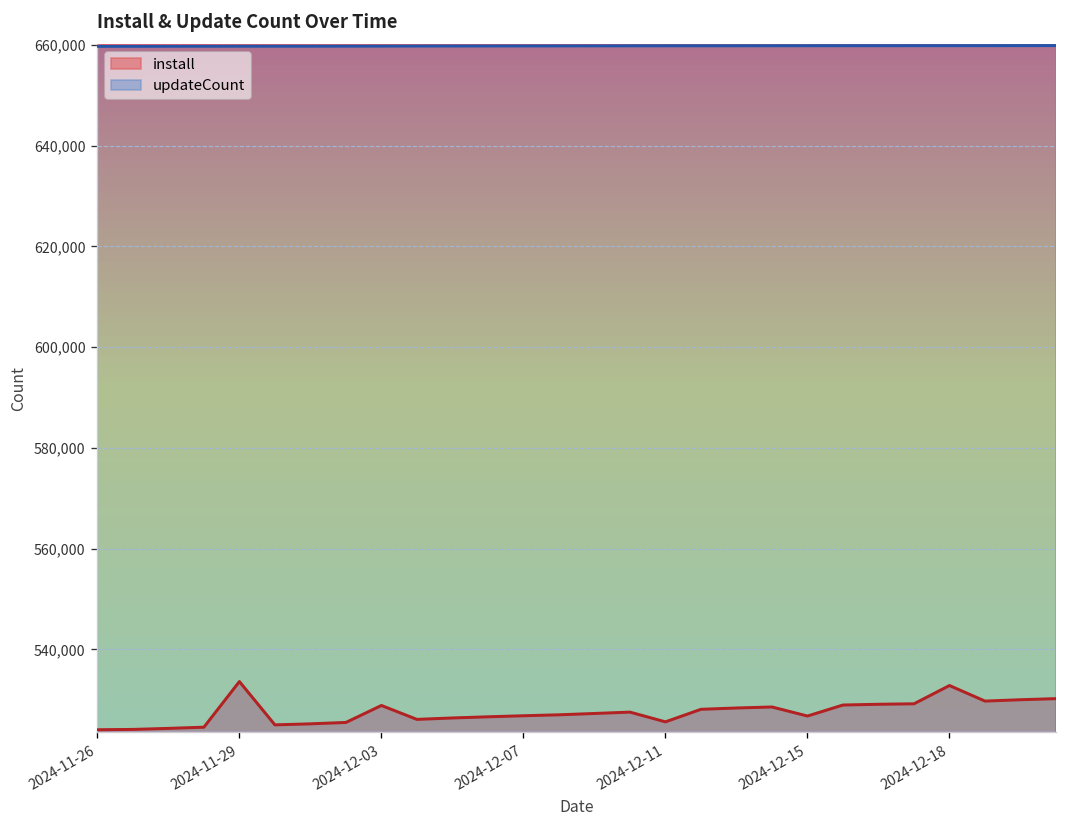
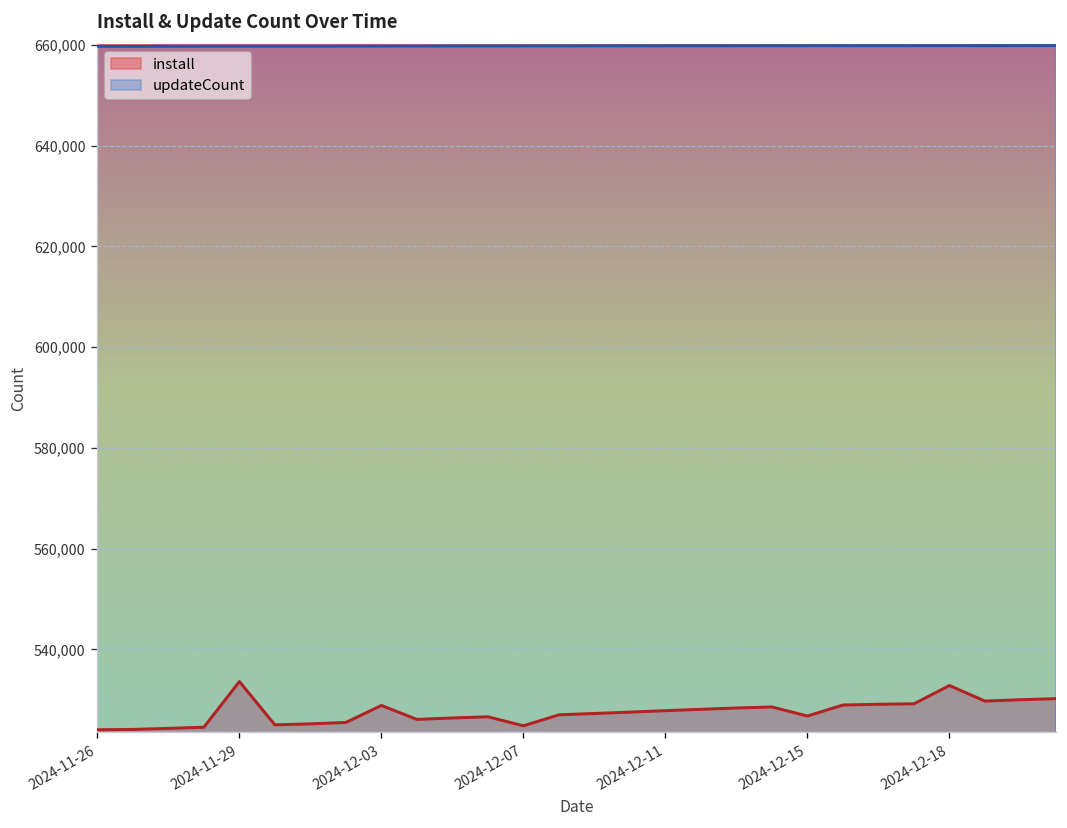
install, 2024-12-07: 527,000 -> 525,000
install, 2024-12-11: 526,000 -> 528,000
